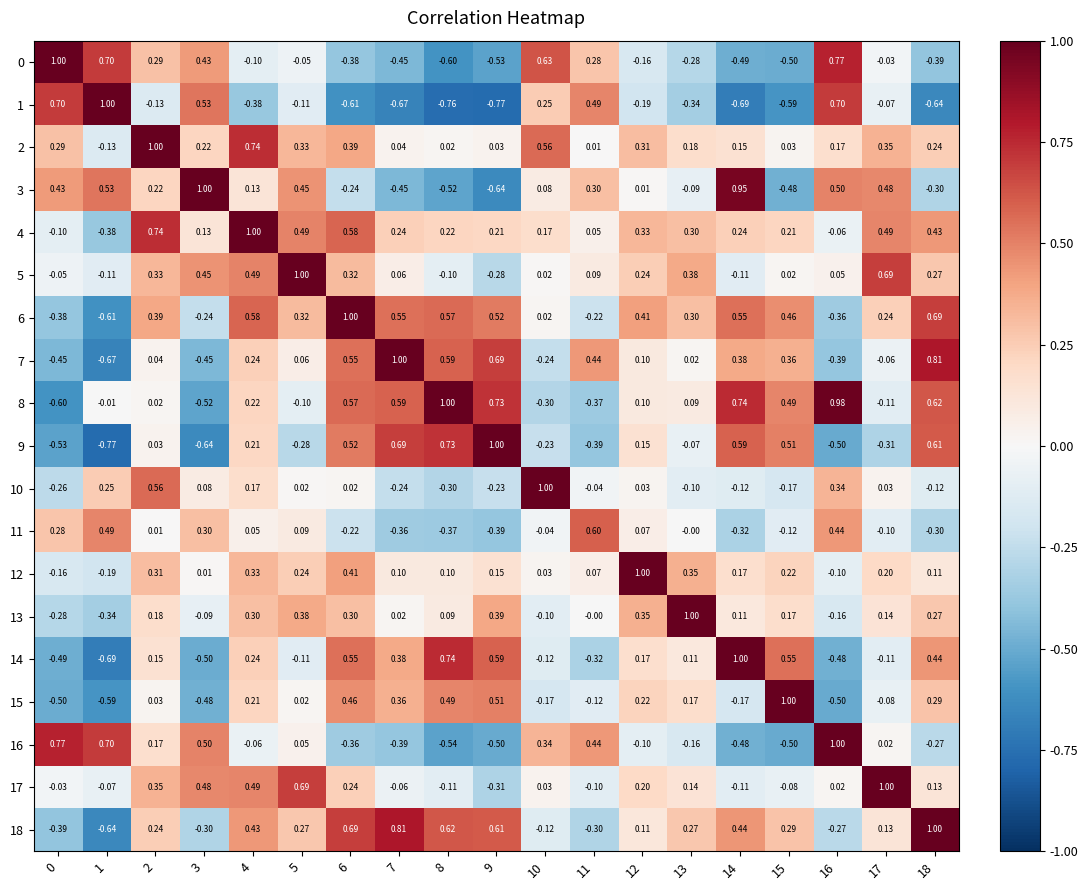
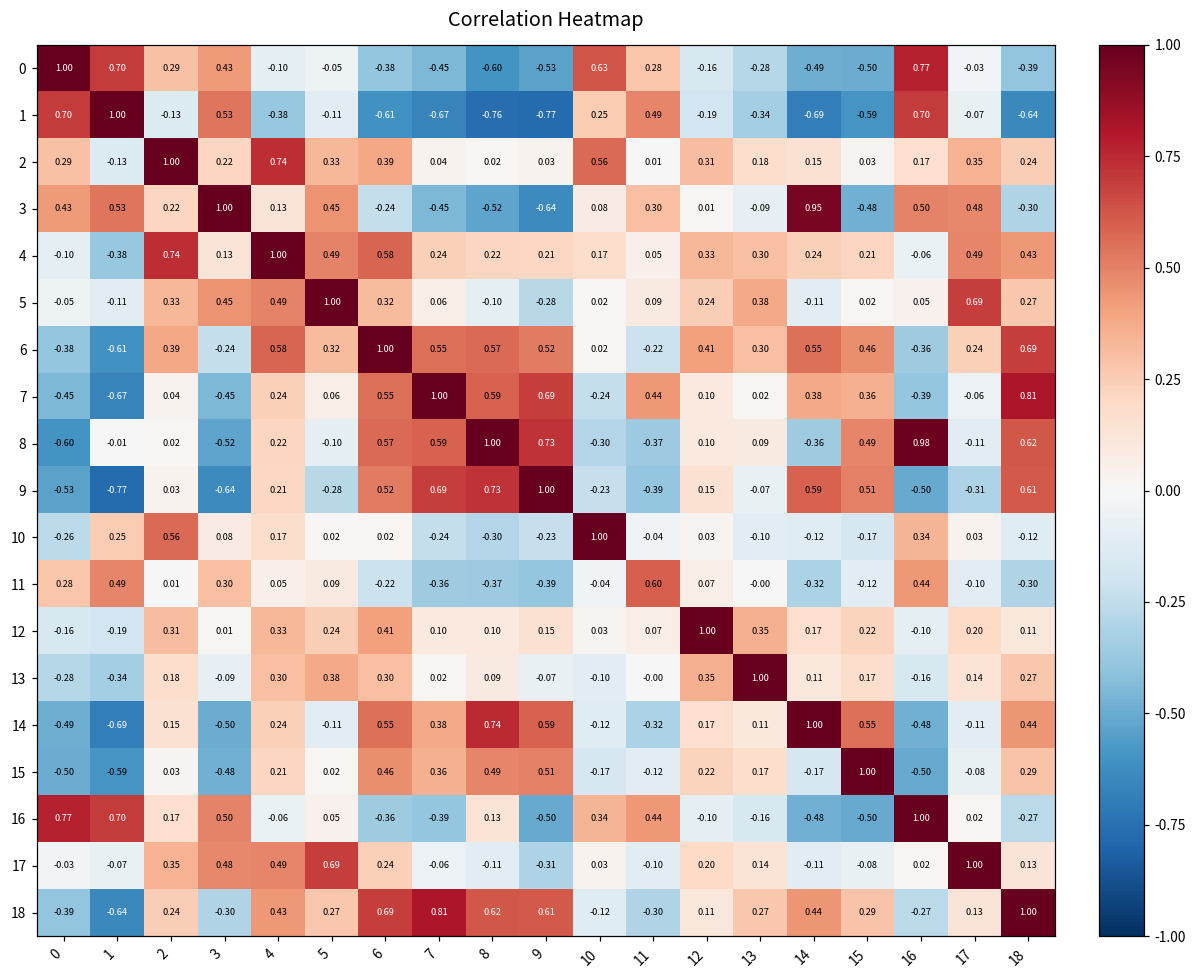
8, 14: 0.74 -> -0.36
13, 9: 0.39 -> -0.07
16, 8: -0.54 -> 0.13
